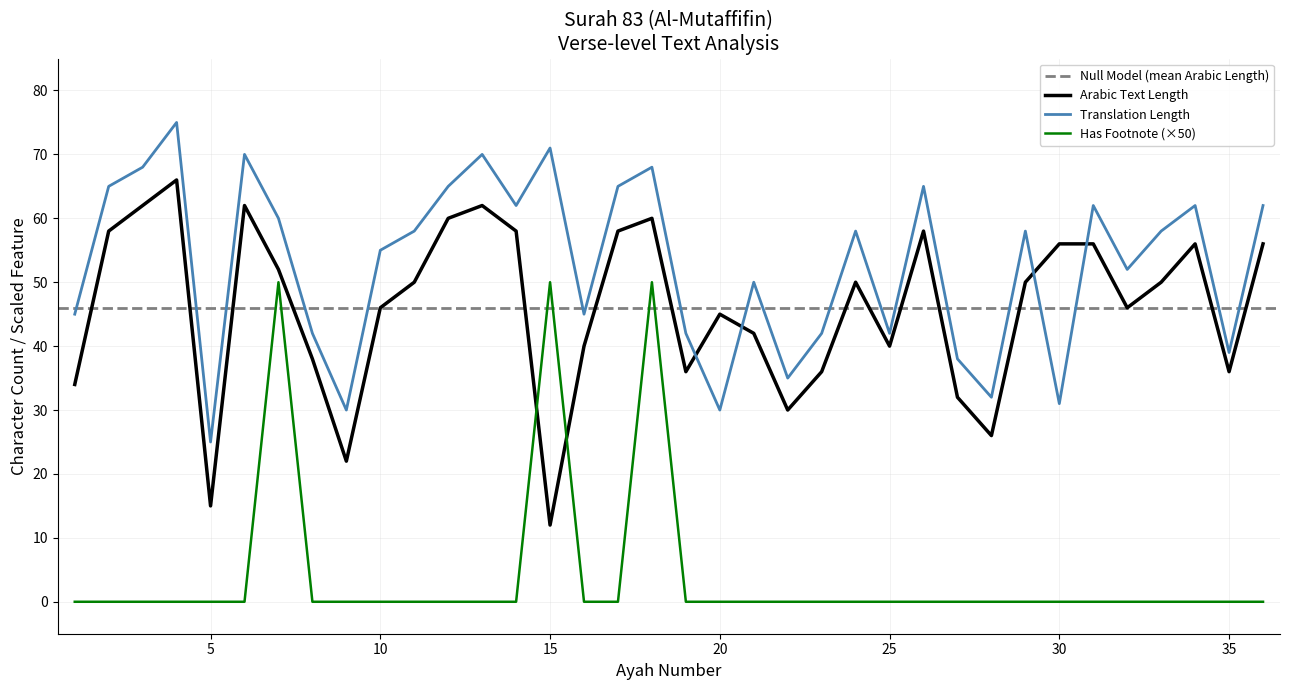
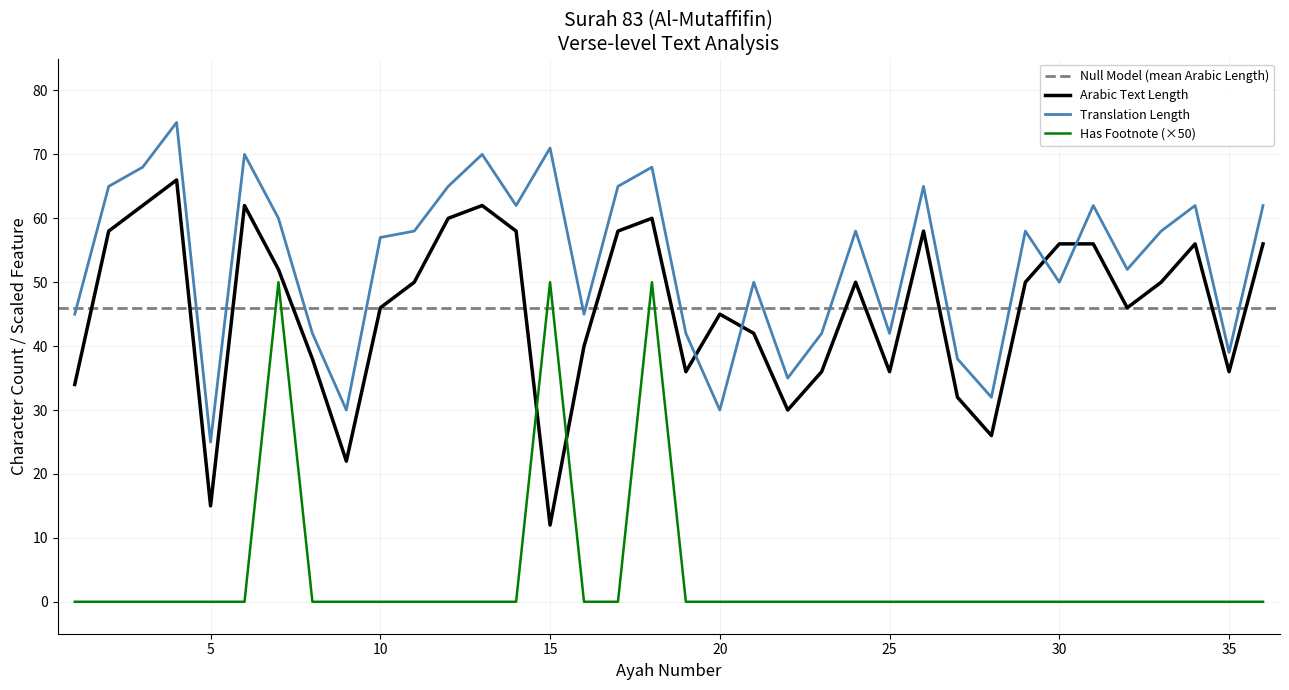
Translation Length, 10: 55 -> 57
Arabic Text Length, 25: 40 -> 36
Translation Length, 30: 31 -> 50
